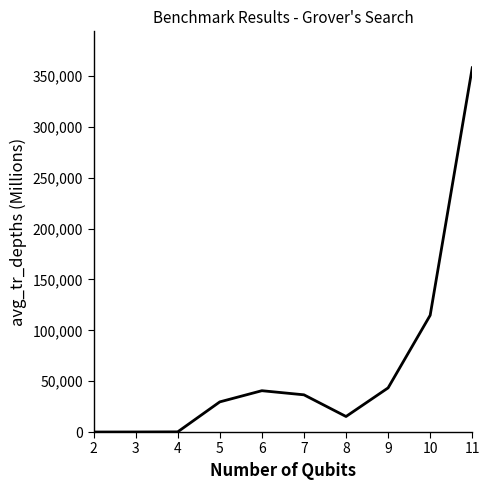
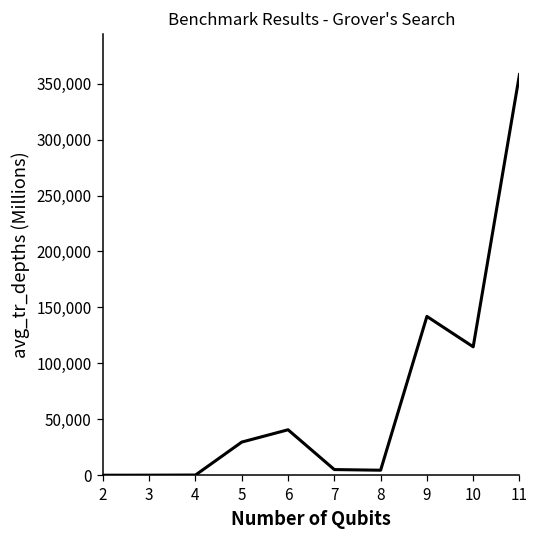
7: 37,000 -> 5,000
8: 15,000 -> 4,000
9: 43,000 -> 142,000
